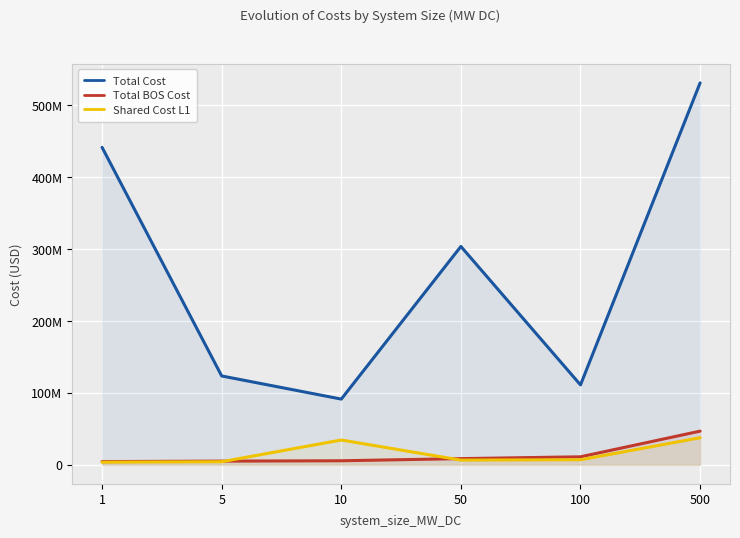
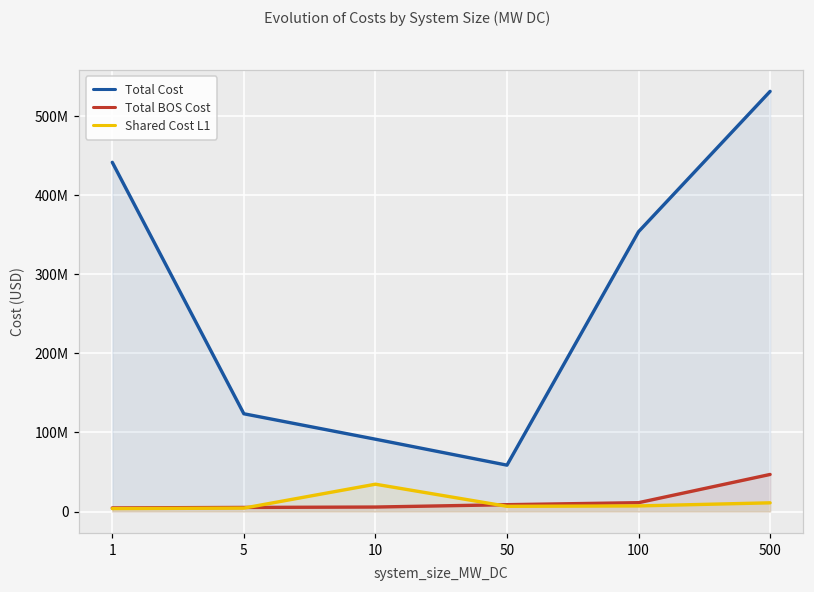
Total Cost, 50: 300000000 -> 60000000
Total Cost, 100: 110000000 -> 350000000
Shared Cost L1, 500: 40000000 -> 10000000
